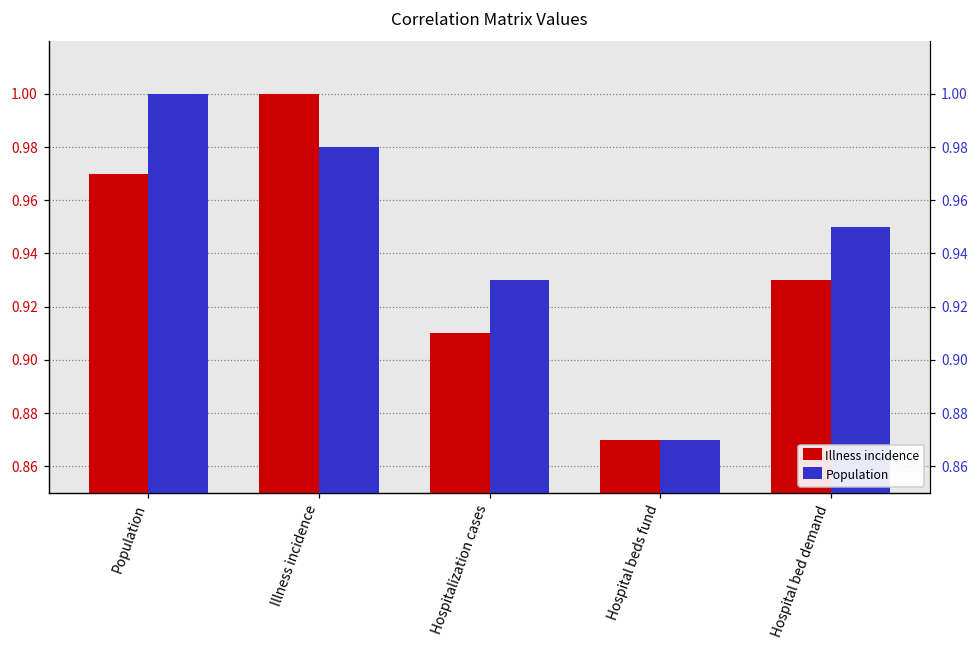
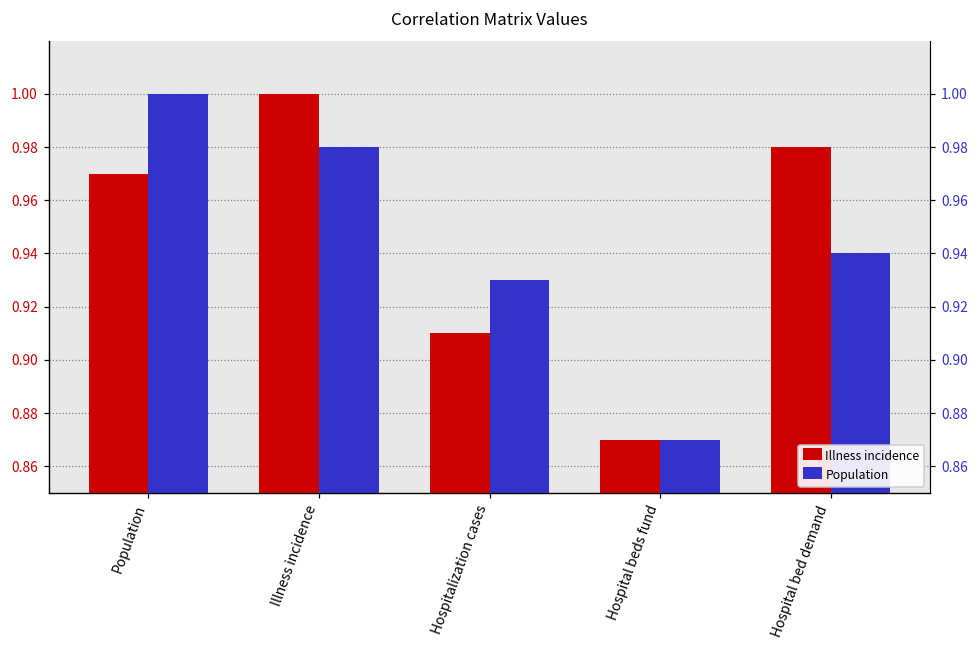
Illness incidence, Hospital bed demand: 0.93 -> 0.98
Population, Hospital bed demand: 0.95 -> 0.94
